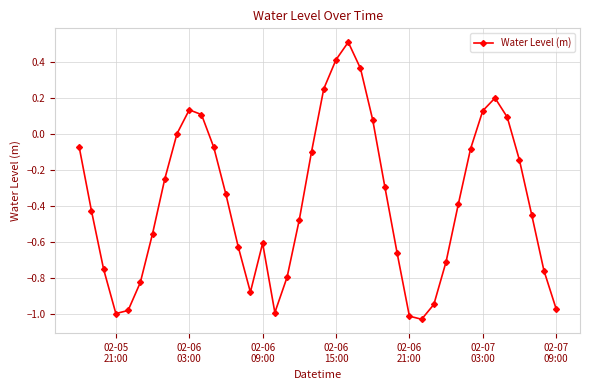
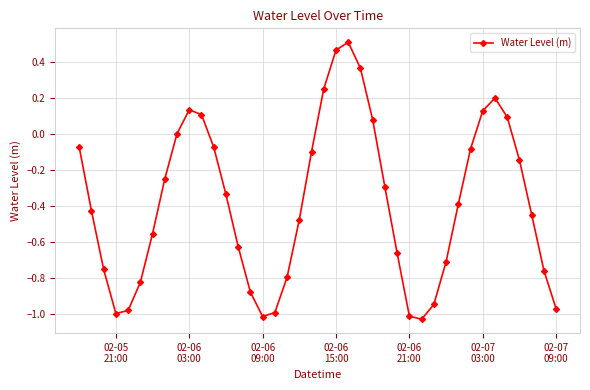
02-06 09:00: -0.61 -> -1.01
02-06 15:00: 0.41 -> 0.46
